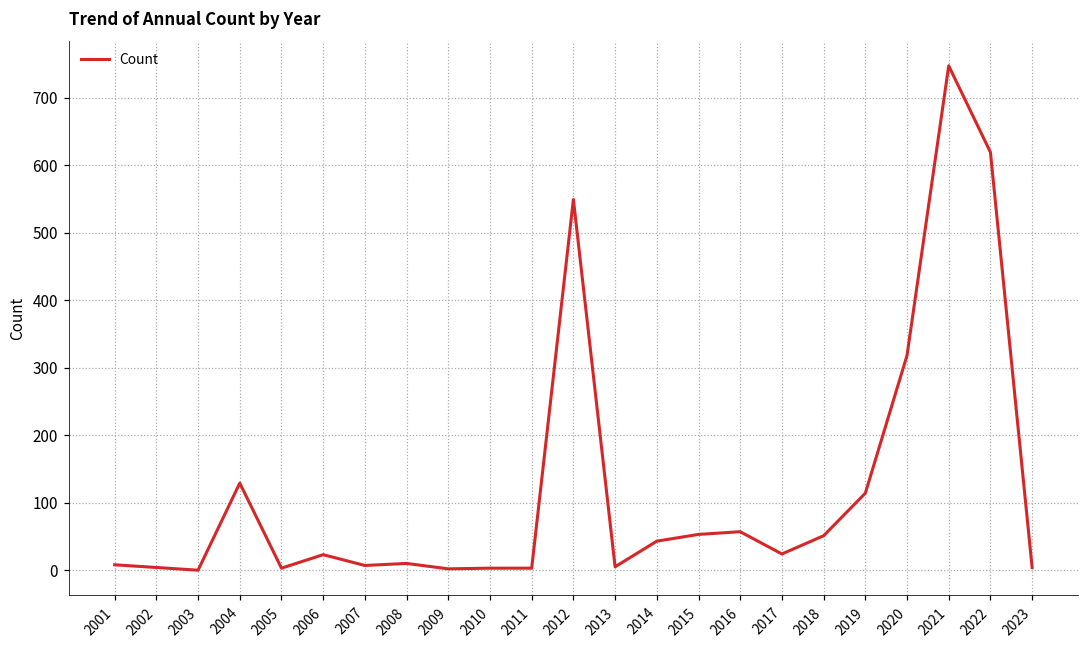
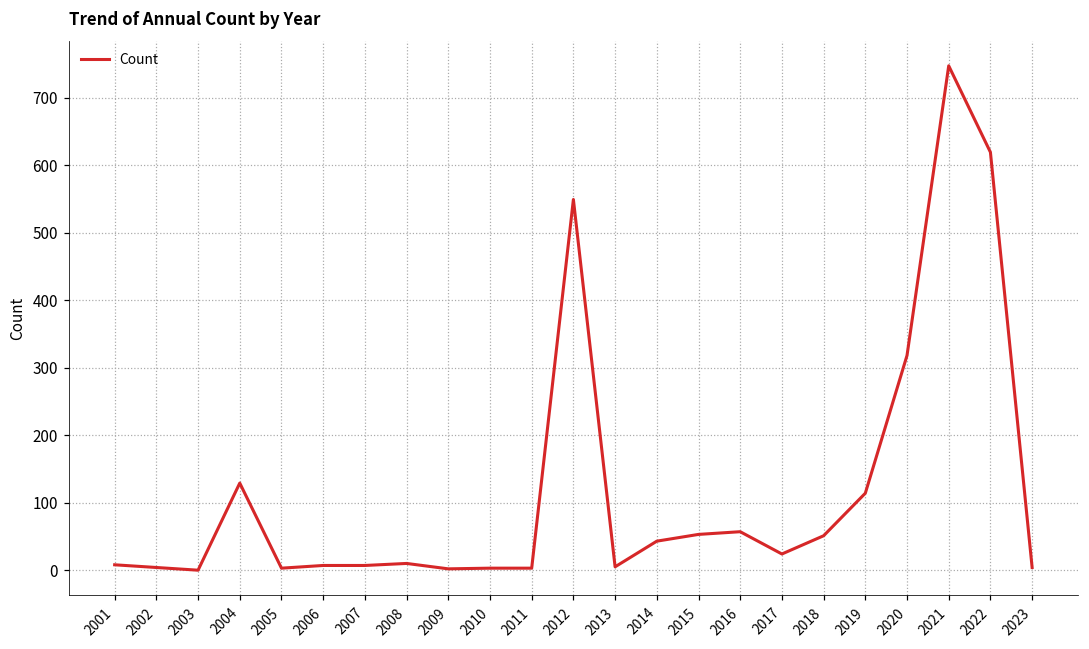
2006: 20 -> 10
